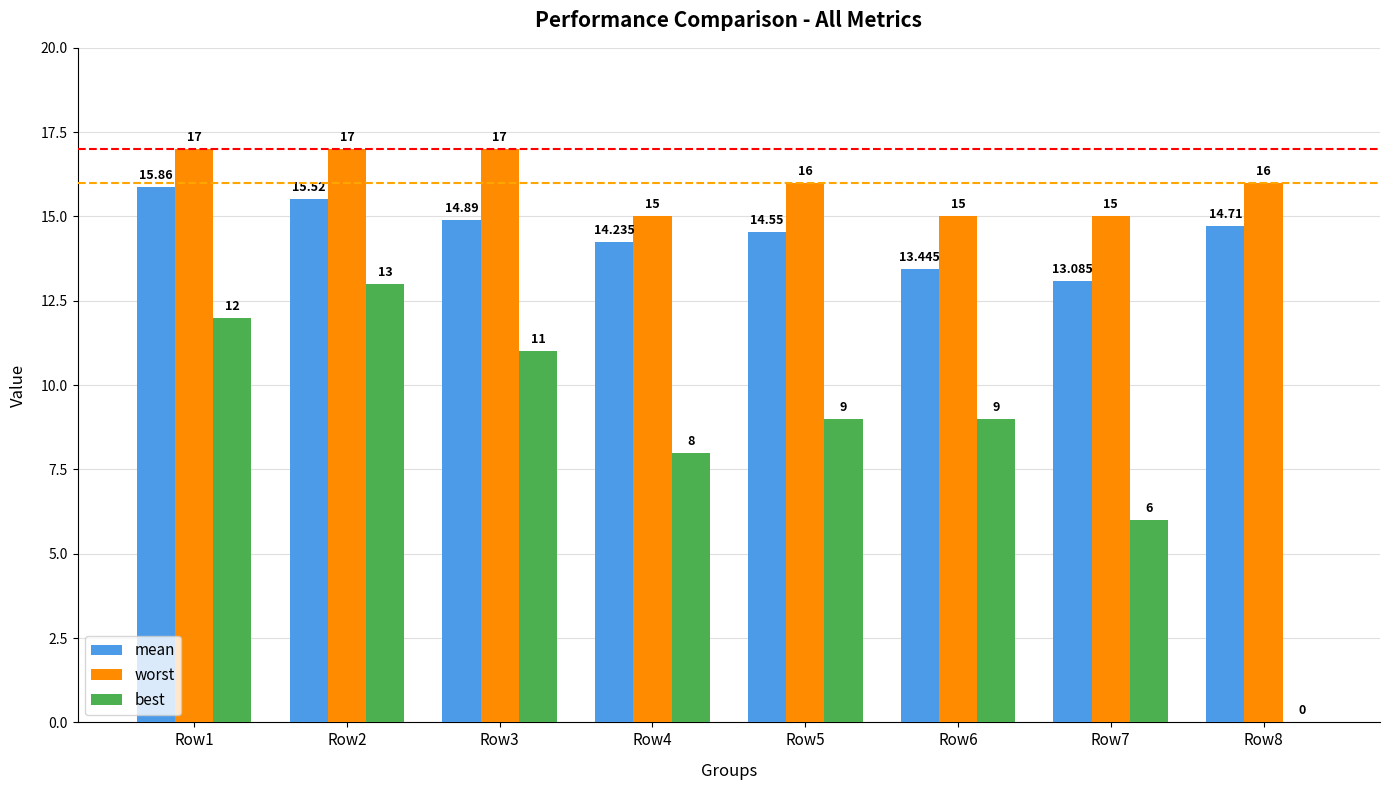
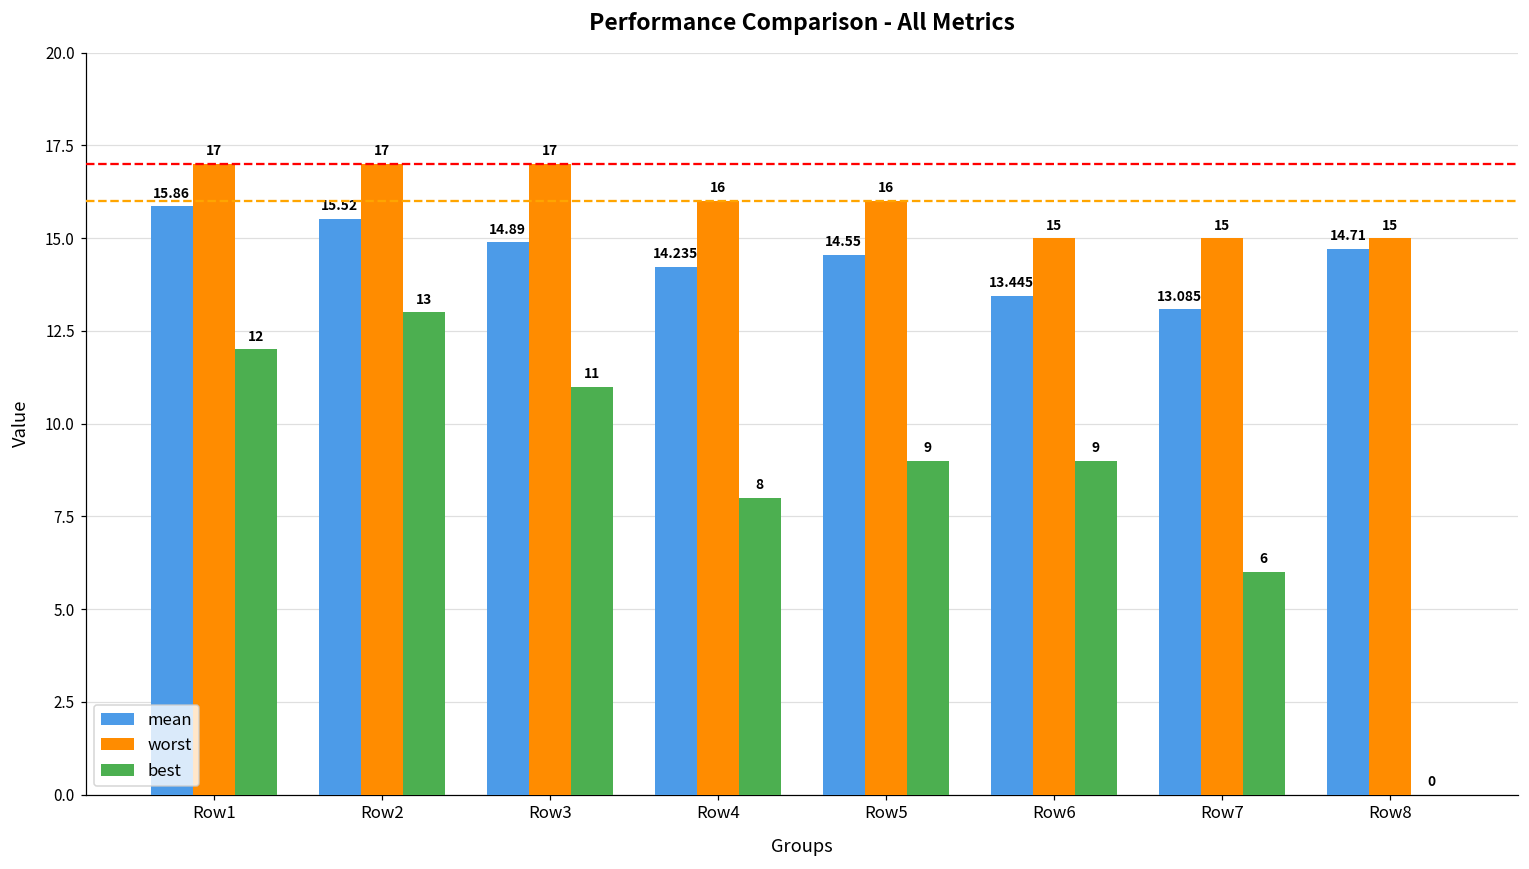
worst, Row4: 15 -> 16
worst, Row8: 16 -> 15
